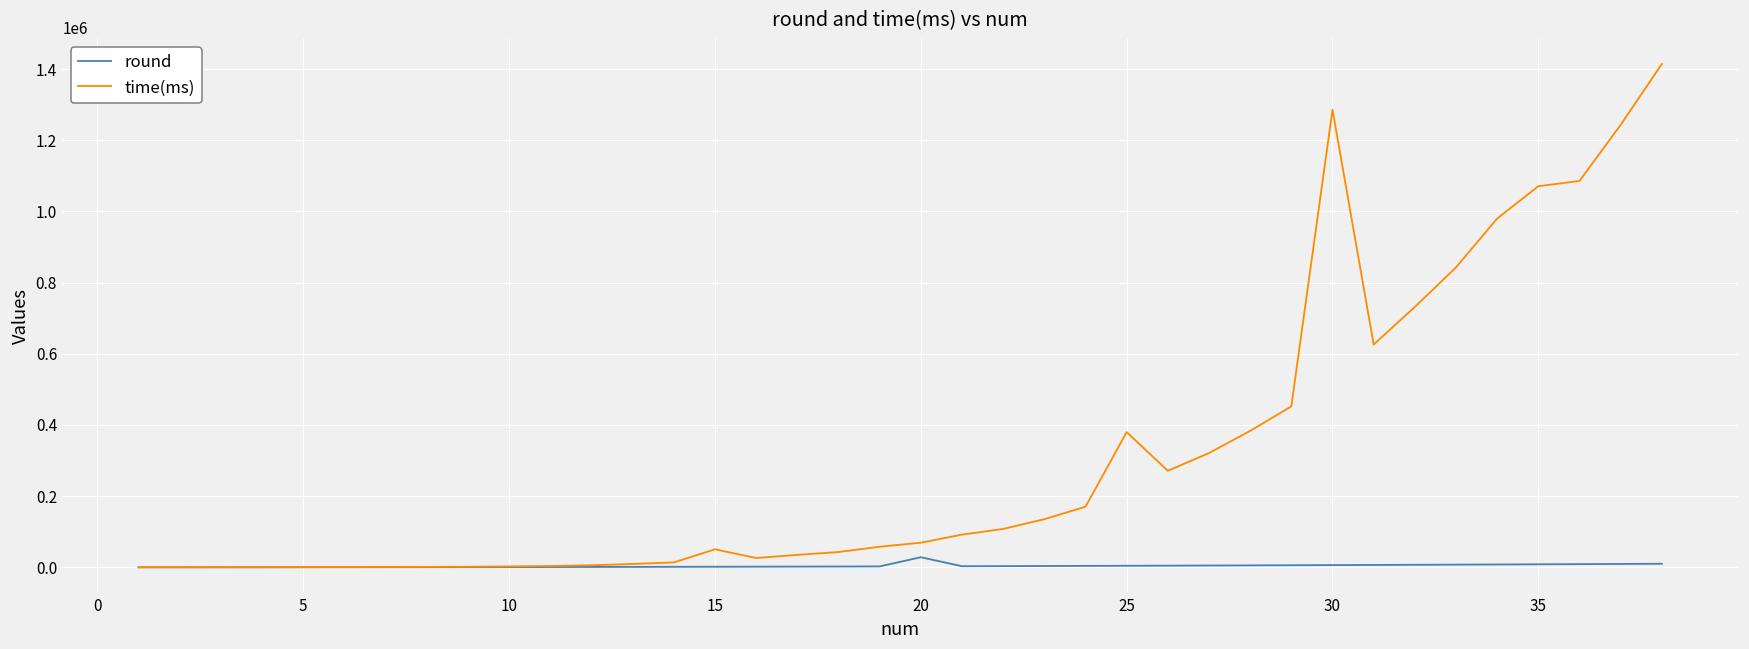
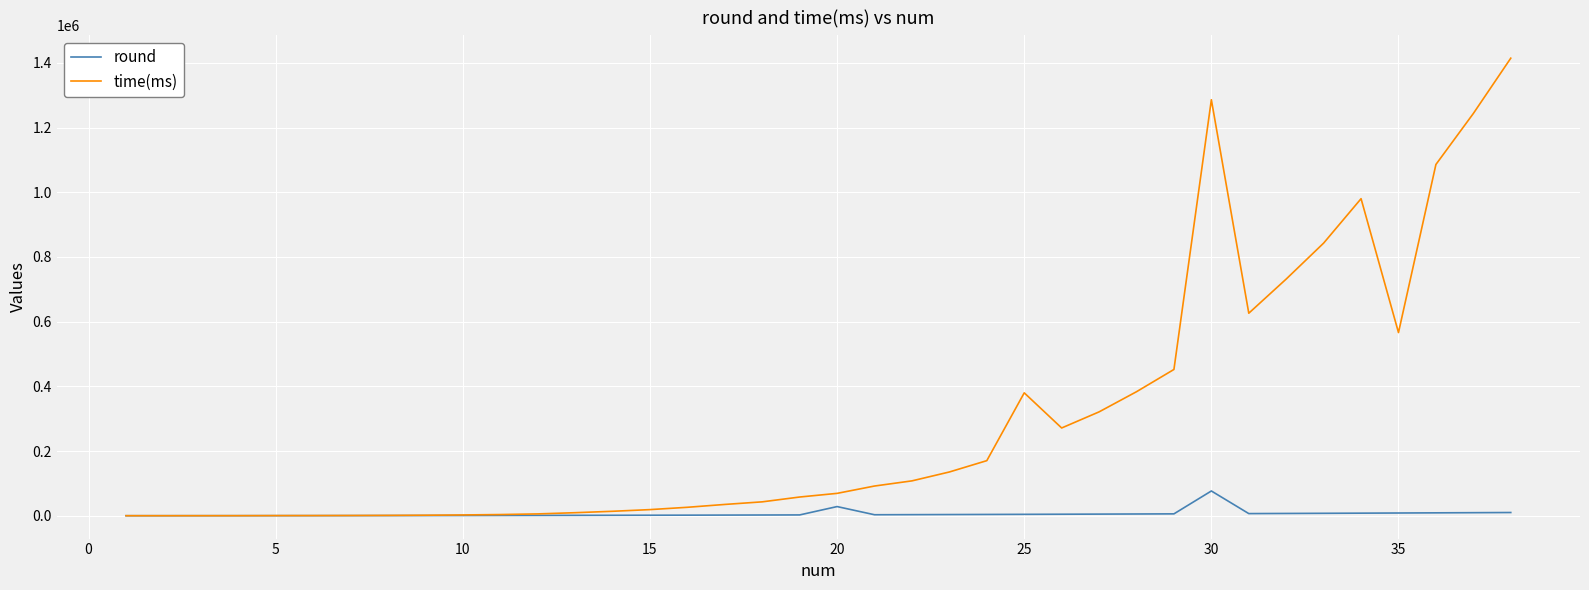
time(ms), 15: 50000 -> 20000
round, 30: 10000 -> 80000
time(ms), 35: 1070000 -> 570000
